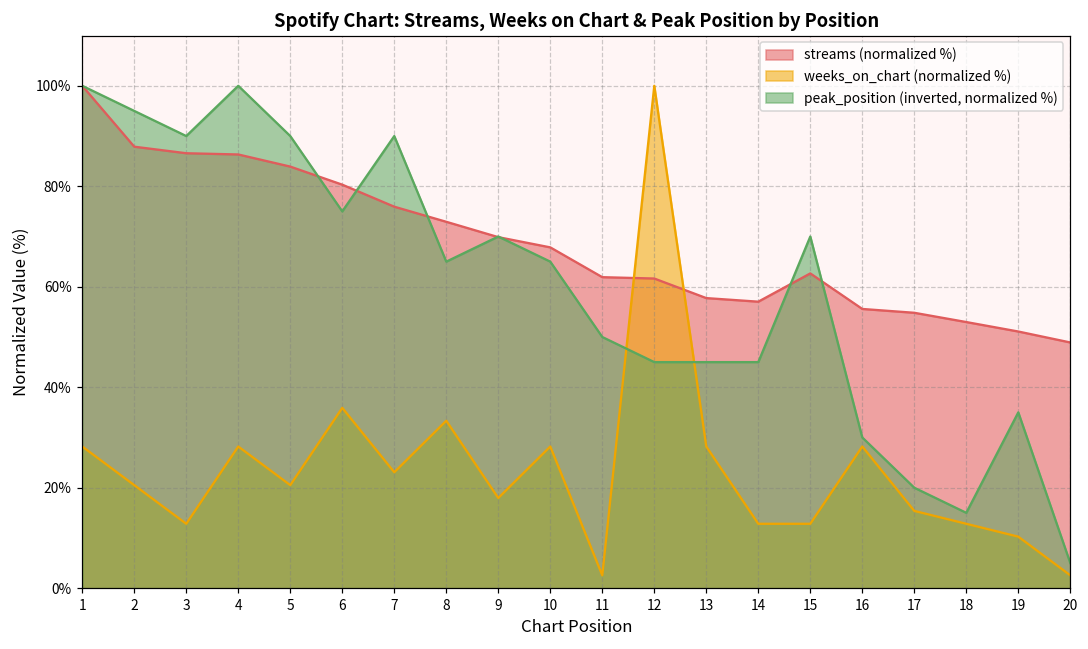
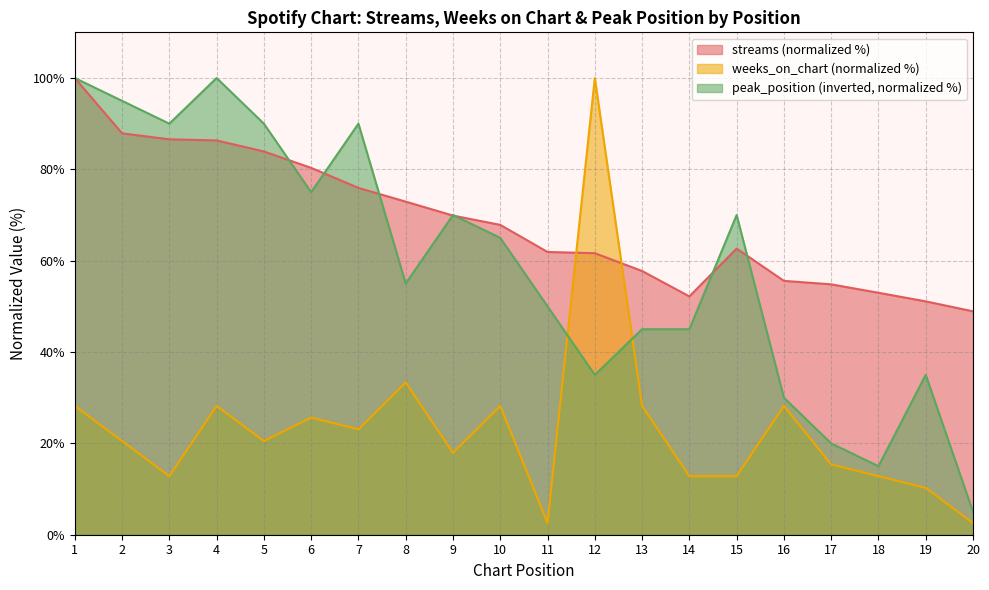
weeks_on_chart (normalized %), 6: 36% -> 26%
peak_position (inverted, normalized %), 8: 65% -> 55%
peak_position (inverted, normalized %), 12: 45% -> 35%
streams (normalized %), 14: 57% -> 52%
